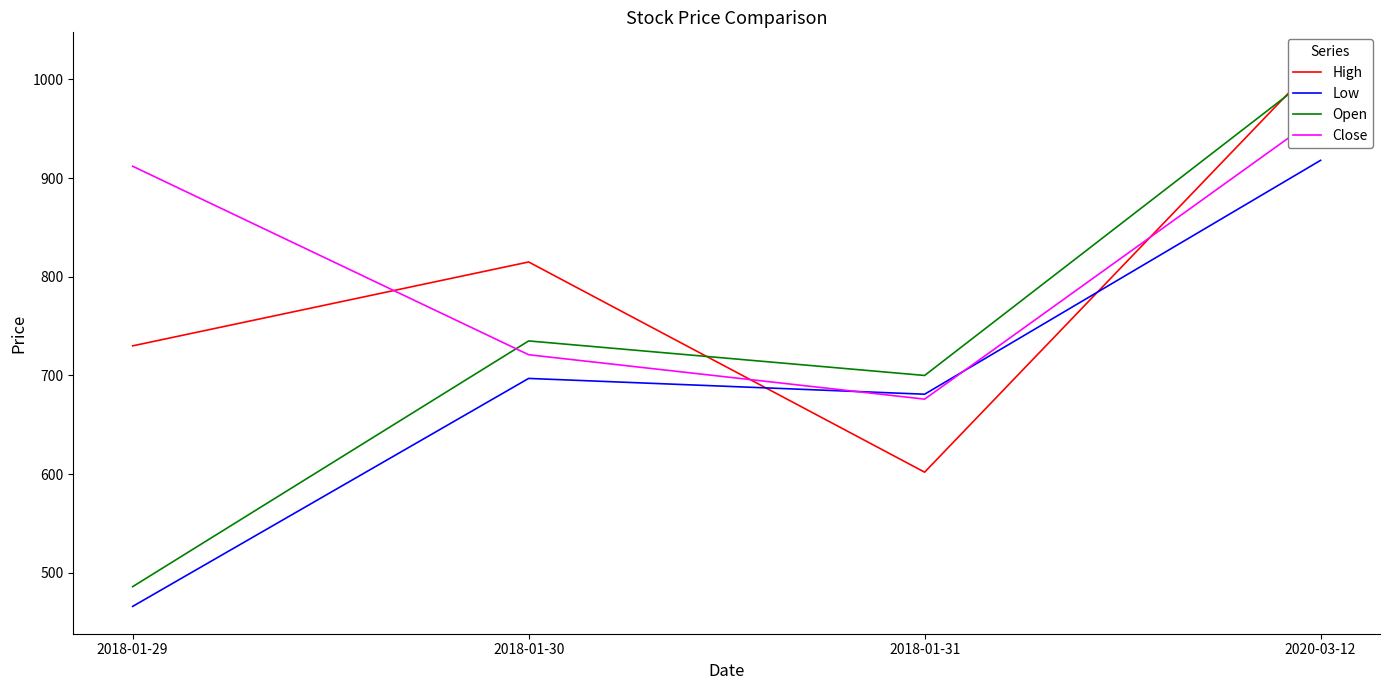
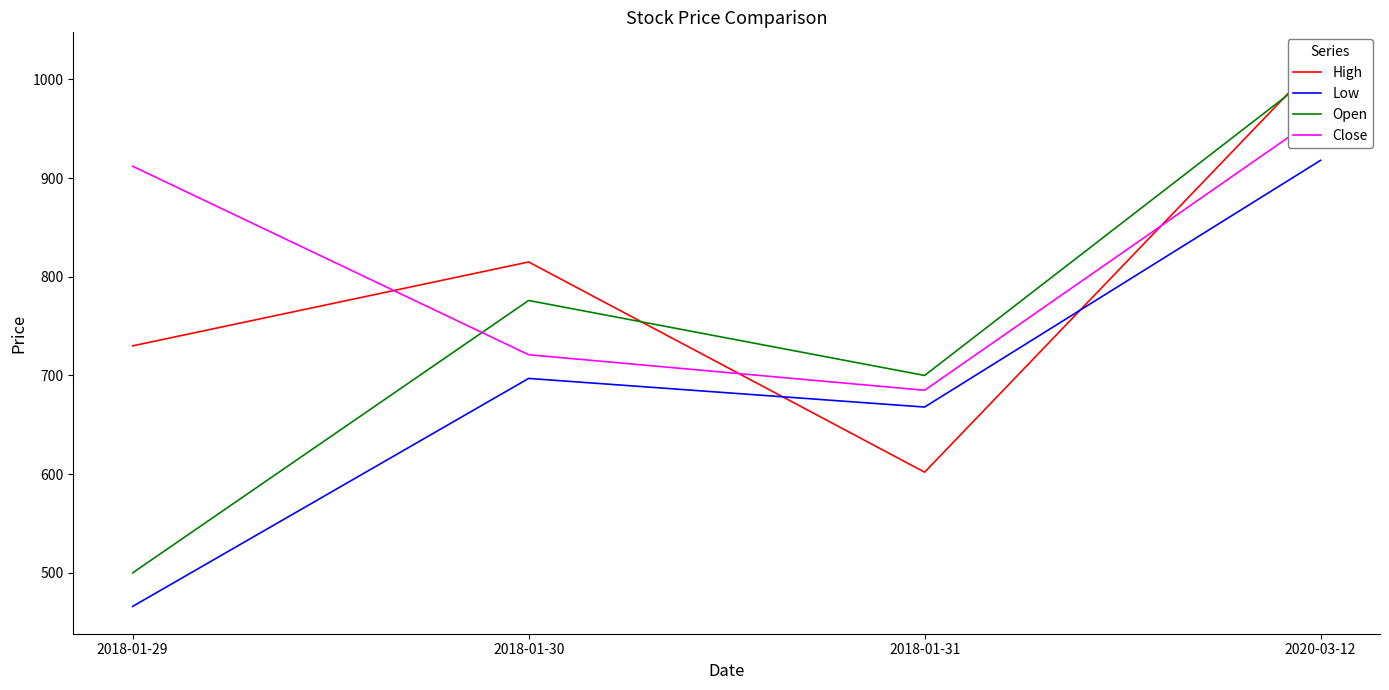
Open, 2018-01-29: 490 -> 500
Open, 2018-01-30: 740 -> 780
Low, 2018-01-31: 680 -> 670
Close, 2018-01-31: 680 -> 690
